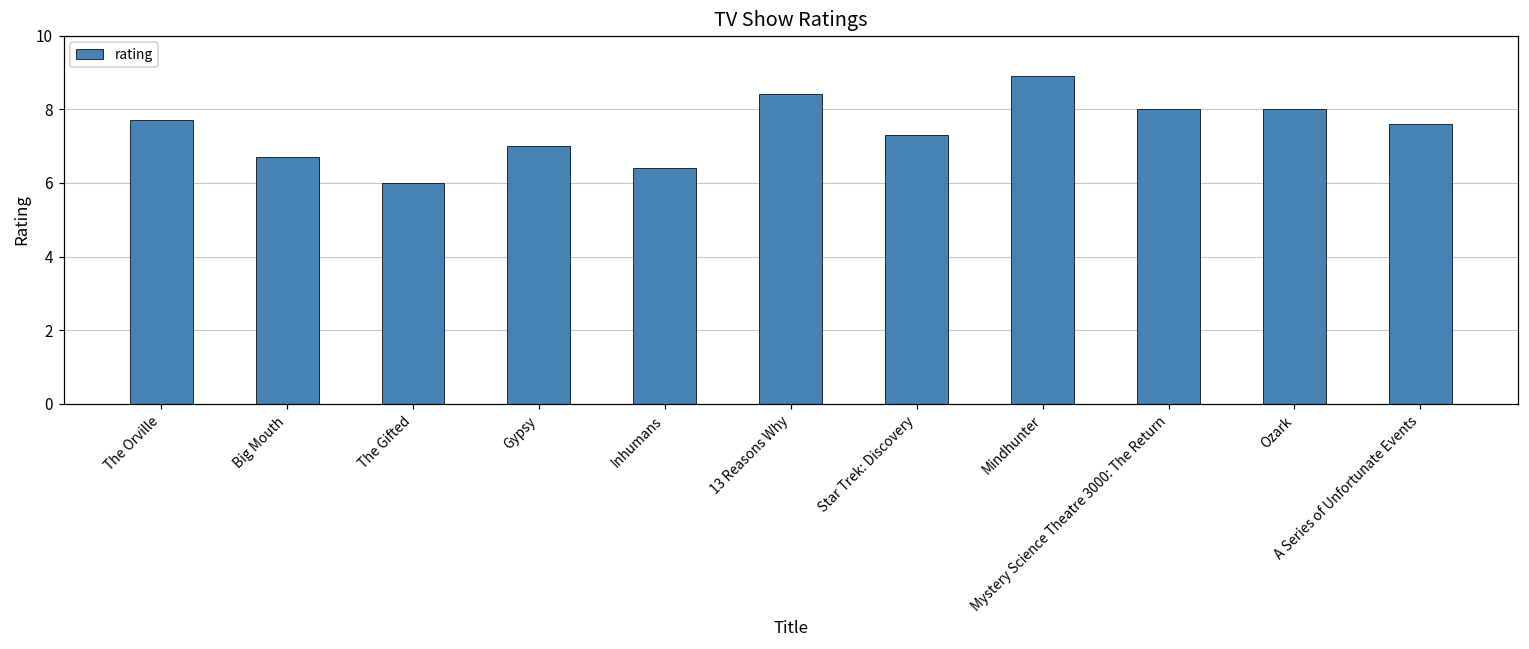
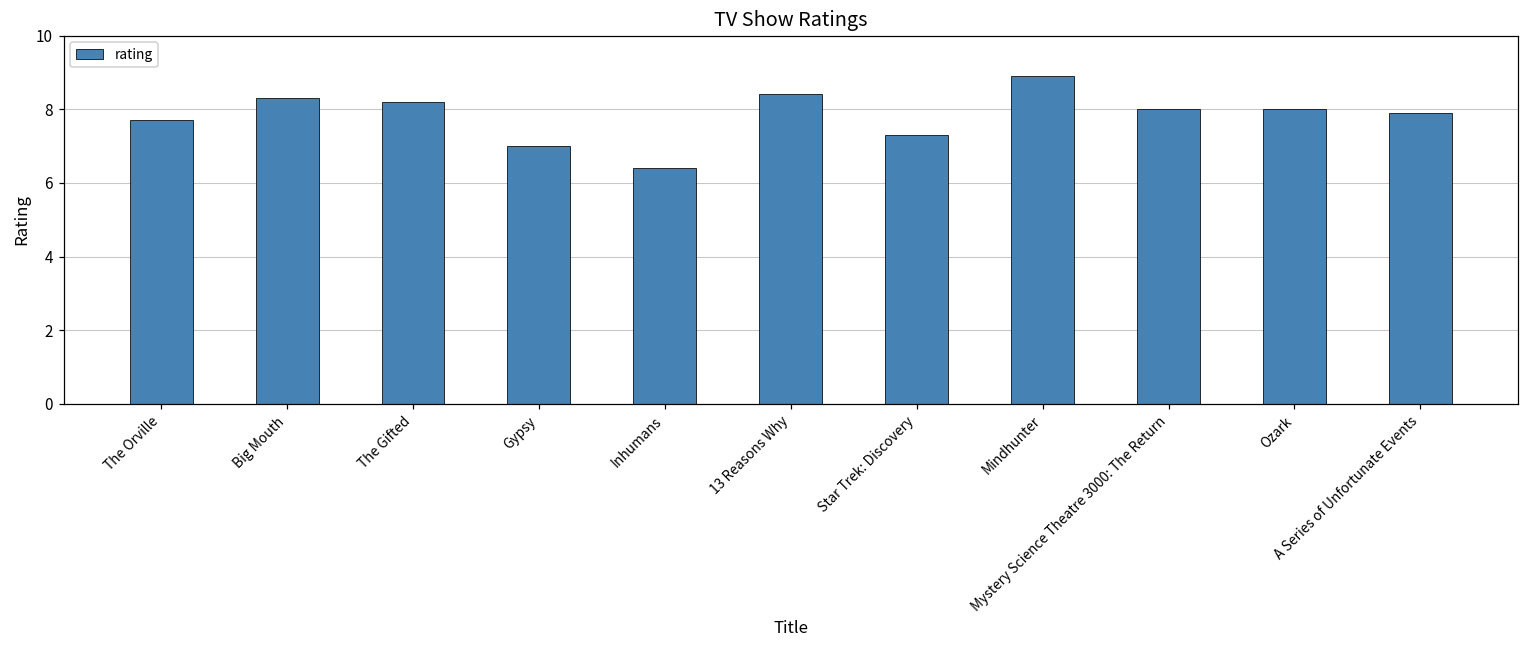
Big Mouth: 6.7 -> 8.3
The Gifted: 6.0 -> 8.2
A Series of Unfortunate Events: 7.6 -> 7.9
